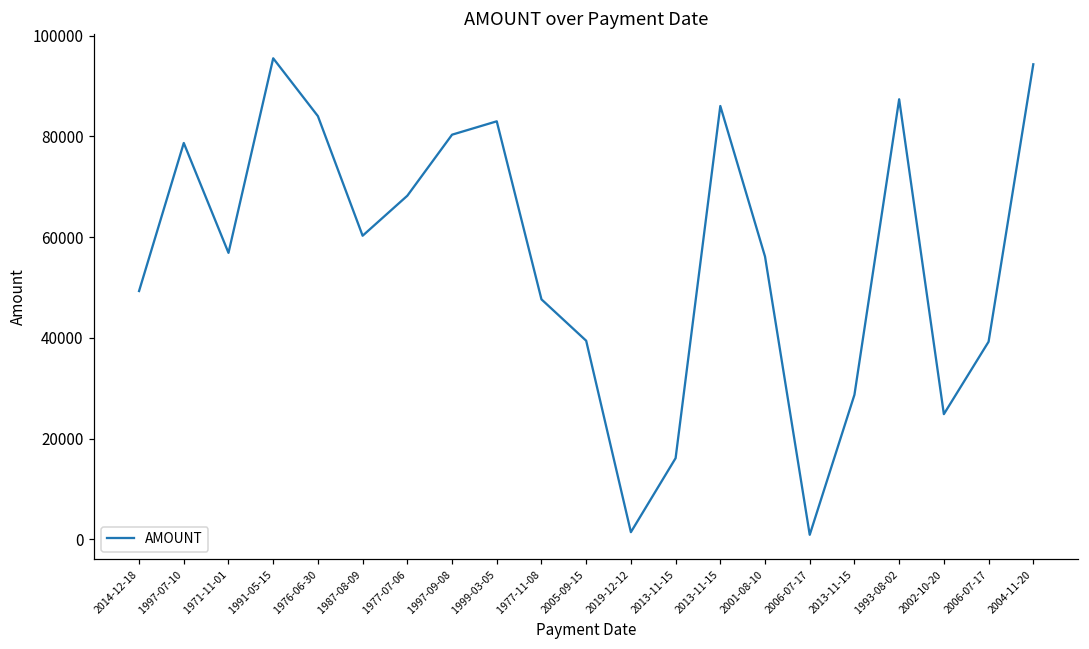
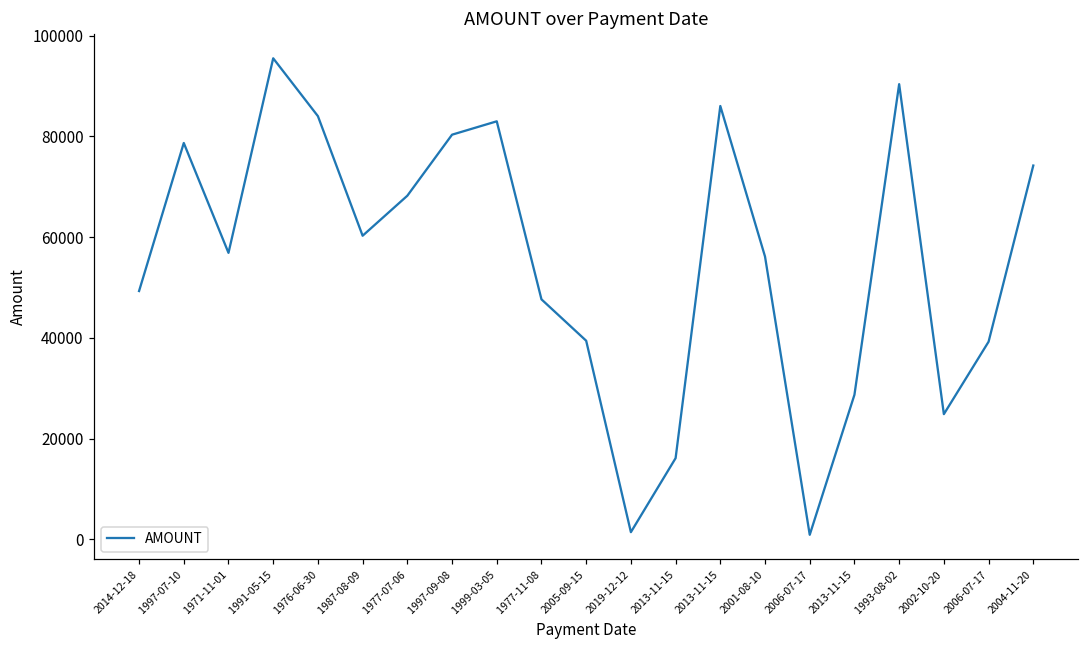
1993-08-02: 87000 -> 90000
2004-11-20: 94000 -> 74000
